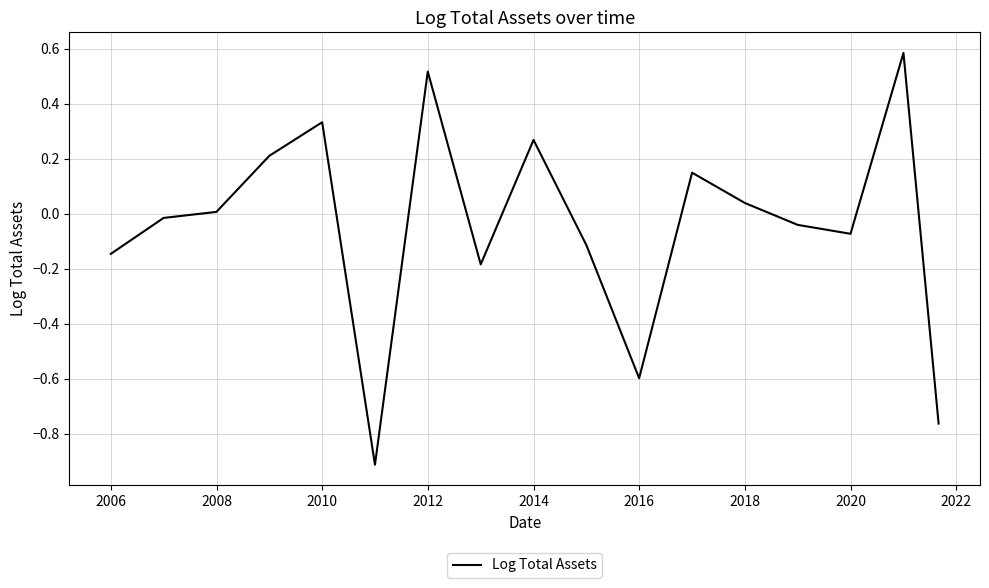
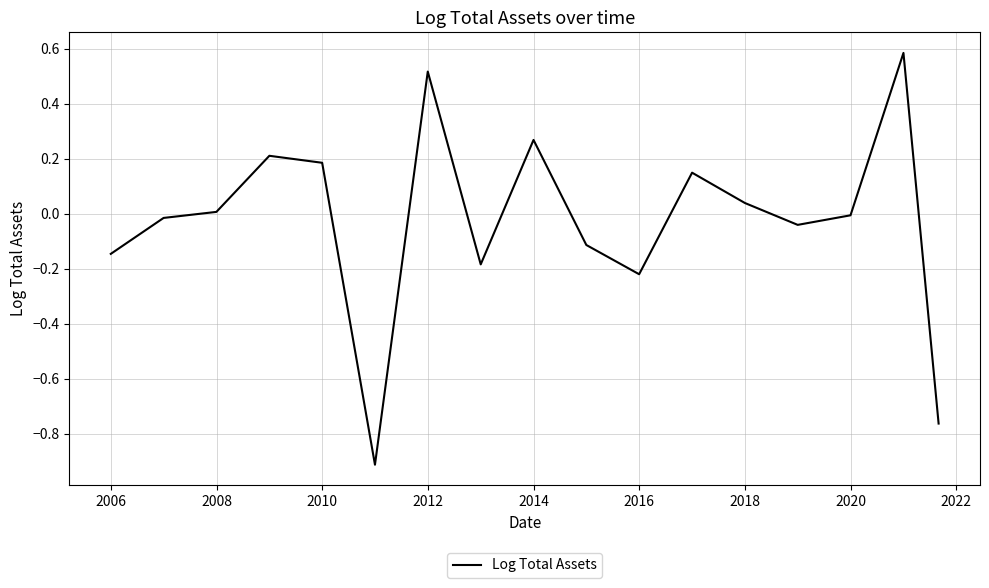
2010: 0.33 -> 0.19
2016: -0.60 -> -0.22
2020: -0.07 -> -0.01
